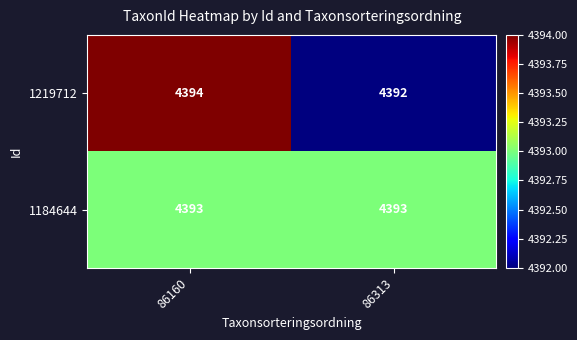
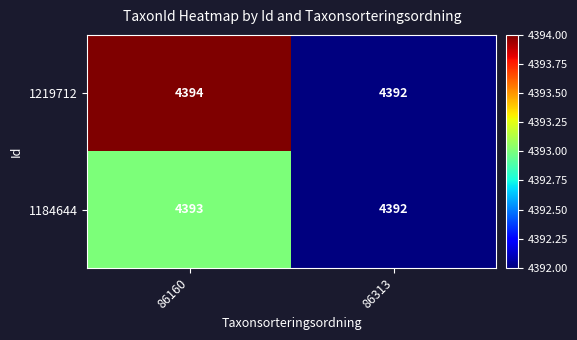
1184644, 86313: 4393 -> 4392
